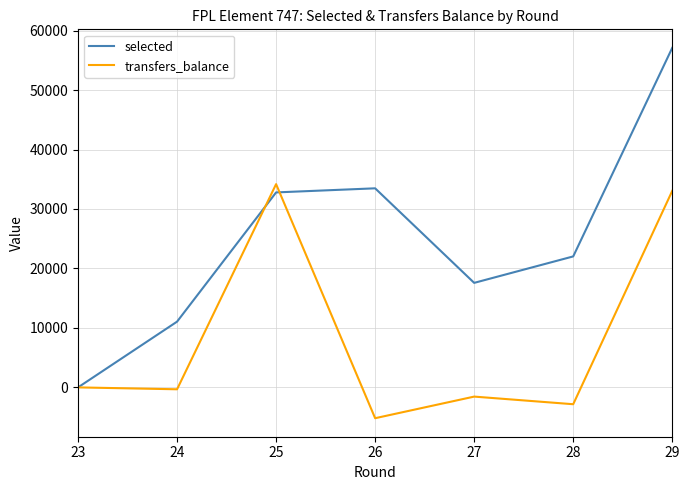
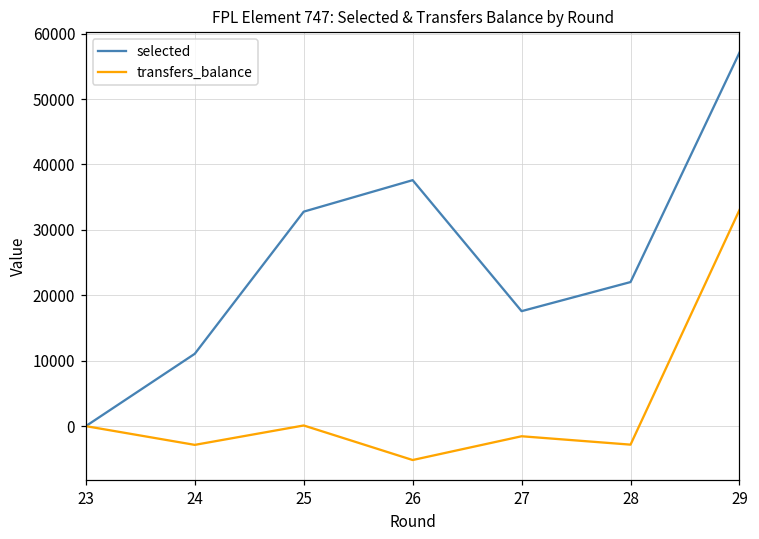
transfers_balance, 24: 0 -> -3000
transfers_balance, 25: 34000 -> 0
selected, 26: 33000 -> 38000
